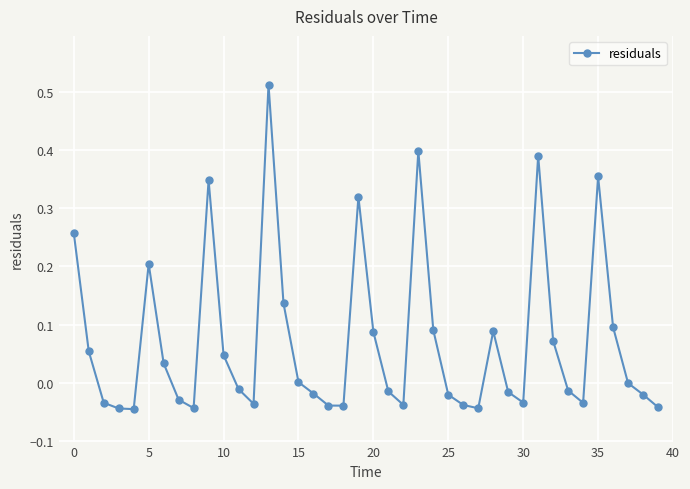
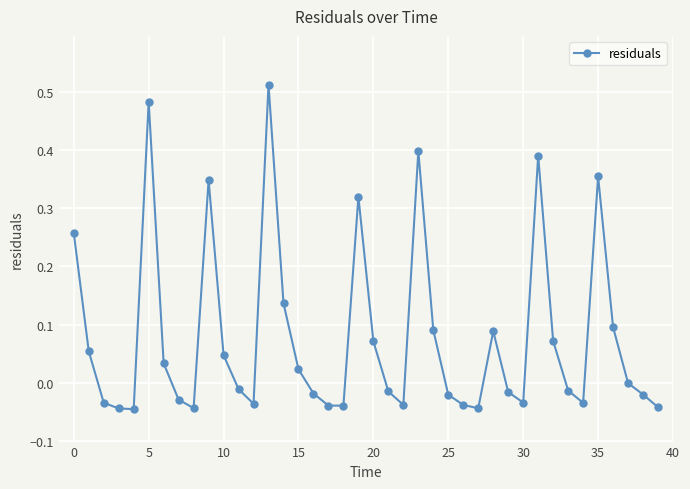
5: 0.20 -> 0.48
15: 0.00 -> 0.02
20: 0.09 -> 0.07
